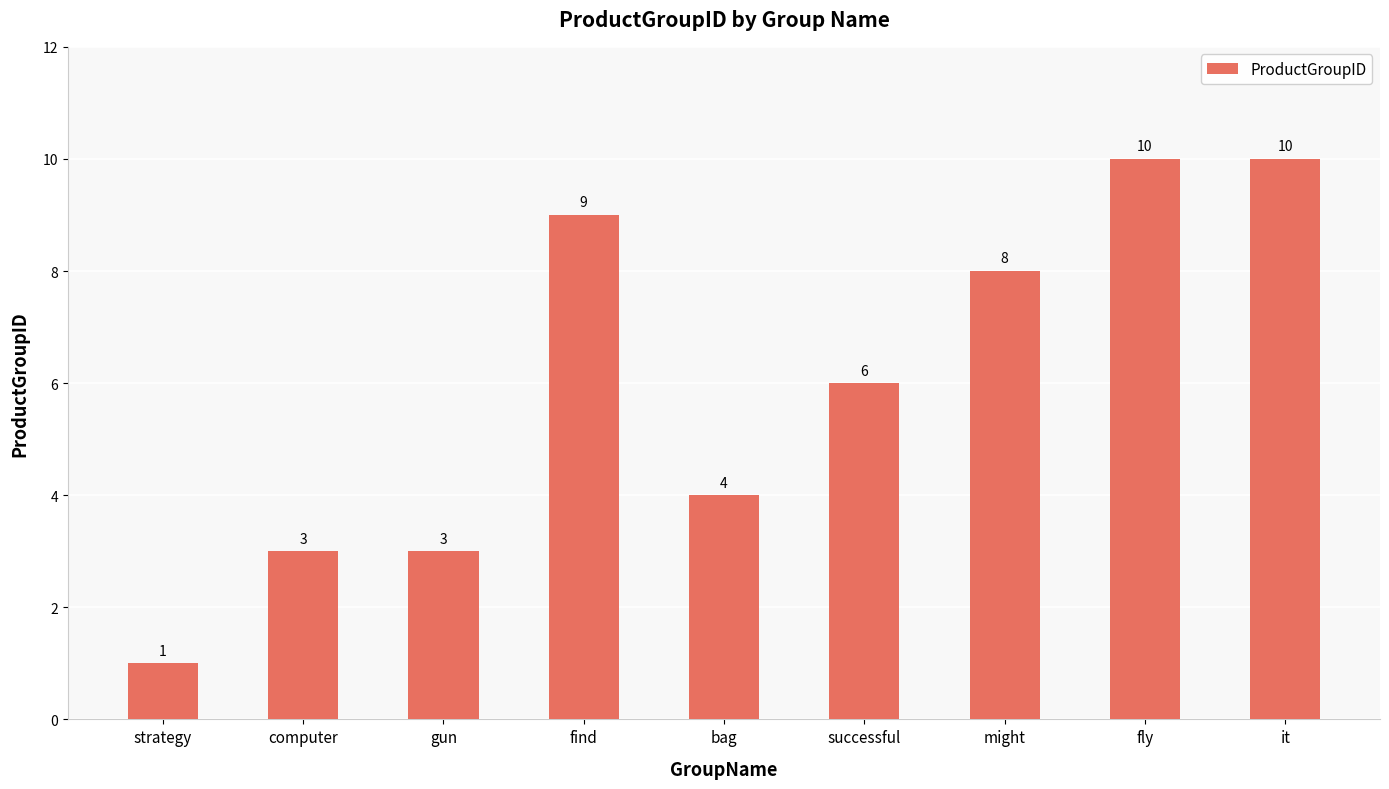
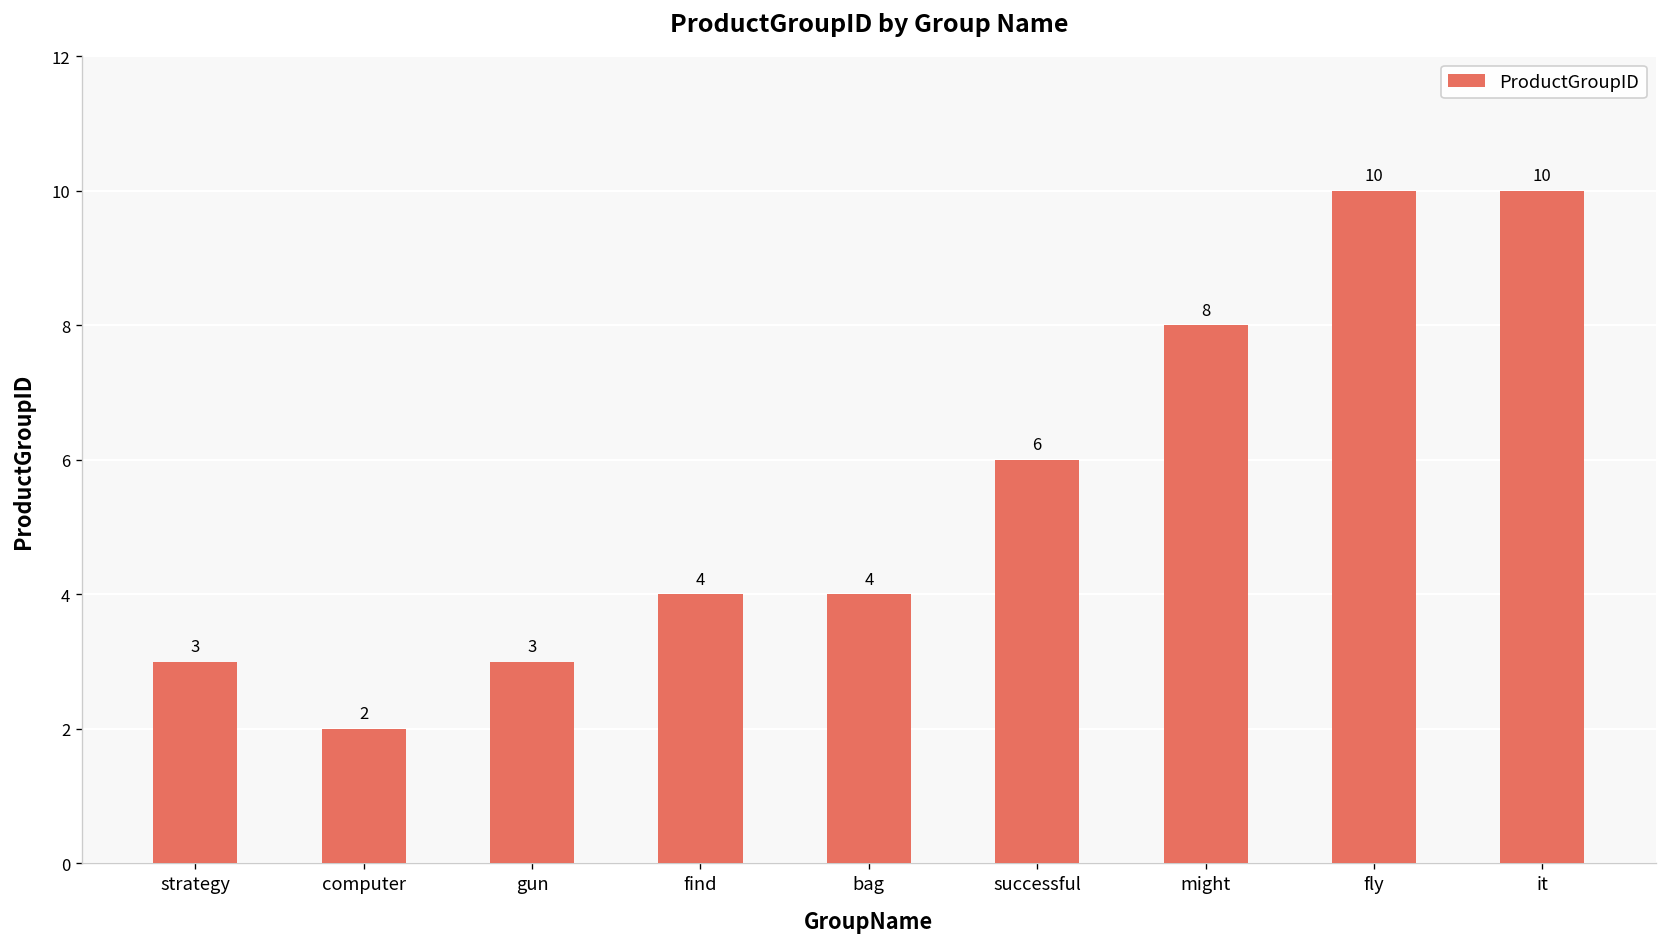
strategy: 1 -> 3
computer: 3 -> 2
find: 9 -> 4
